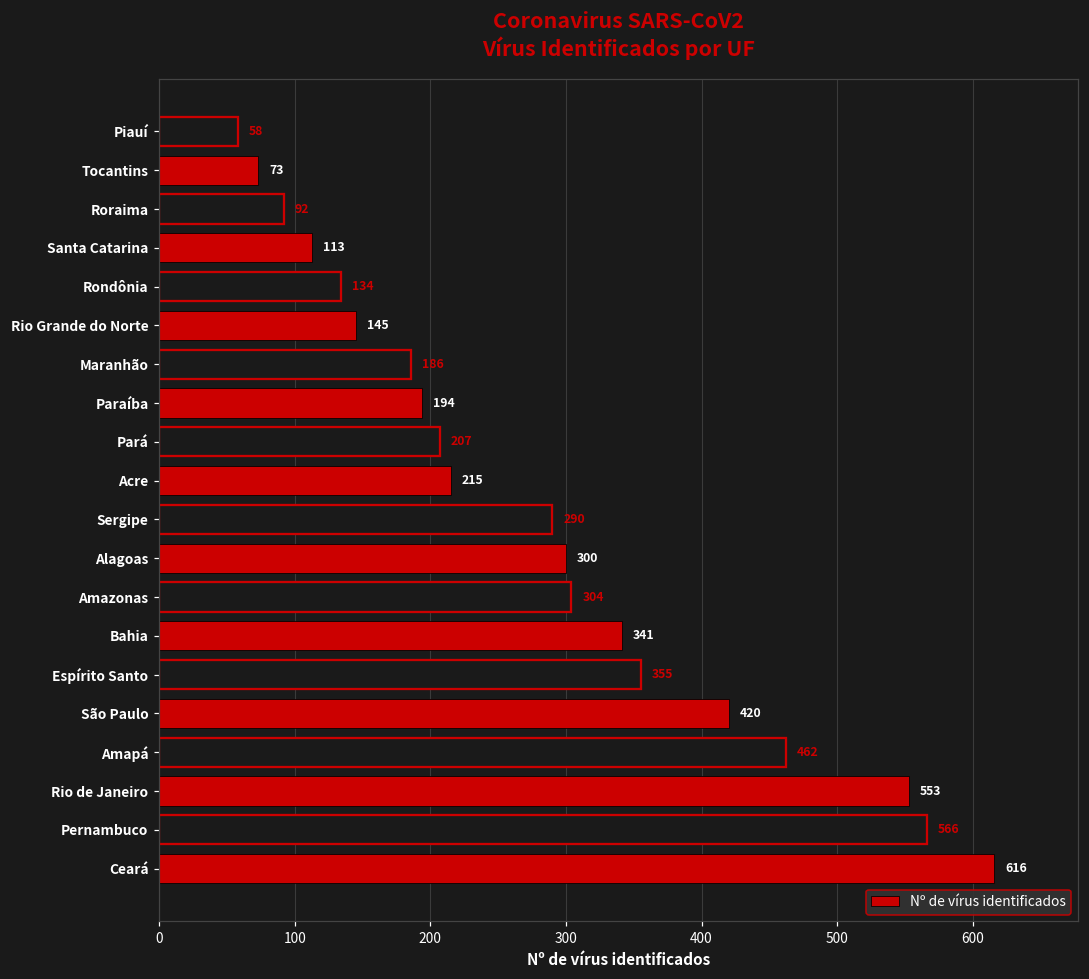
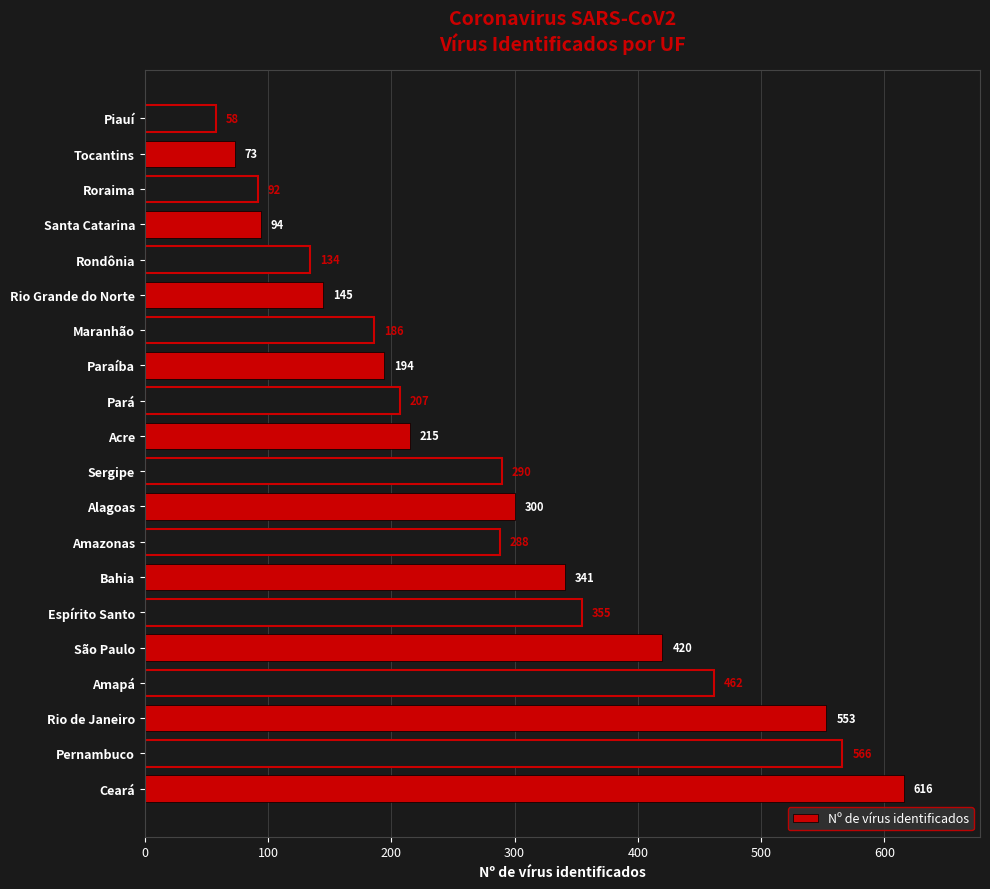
Santa Catarina: 113 -> 94
Amazonas: 304 -> 288
